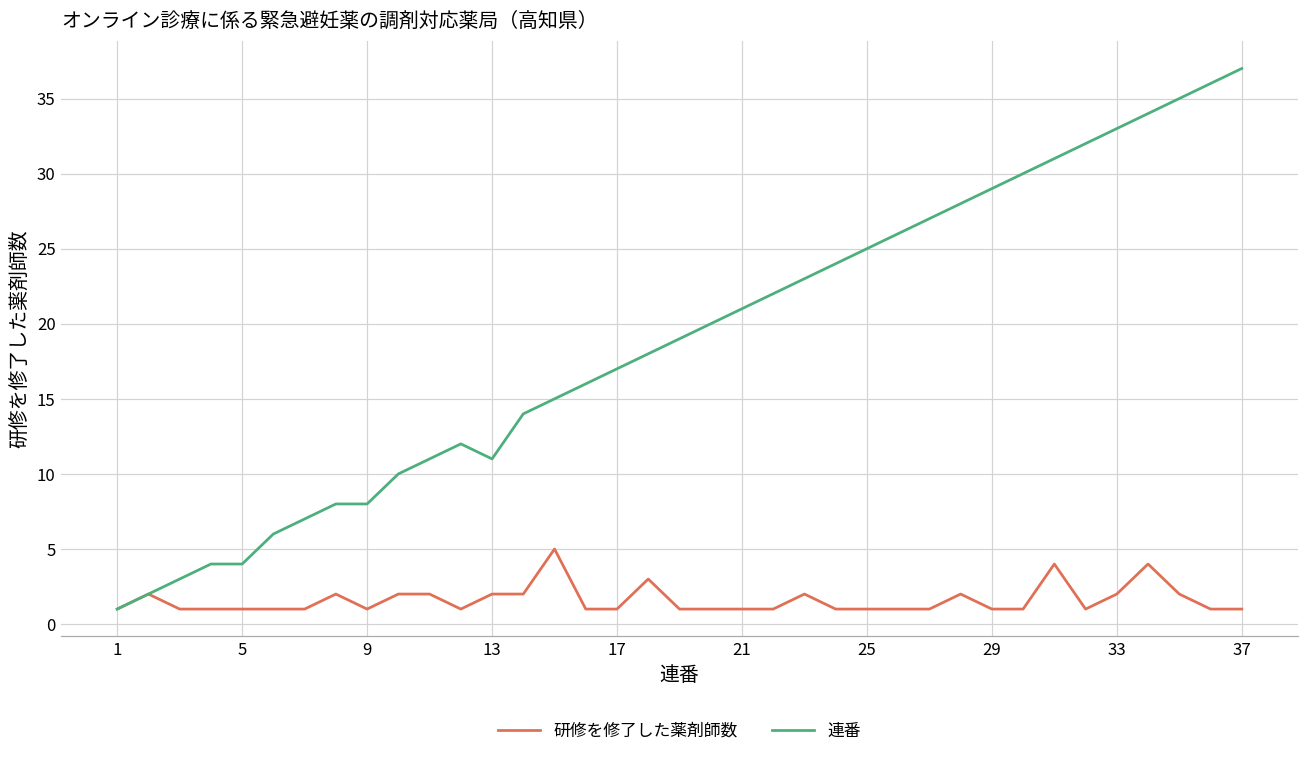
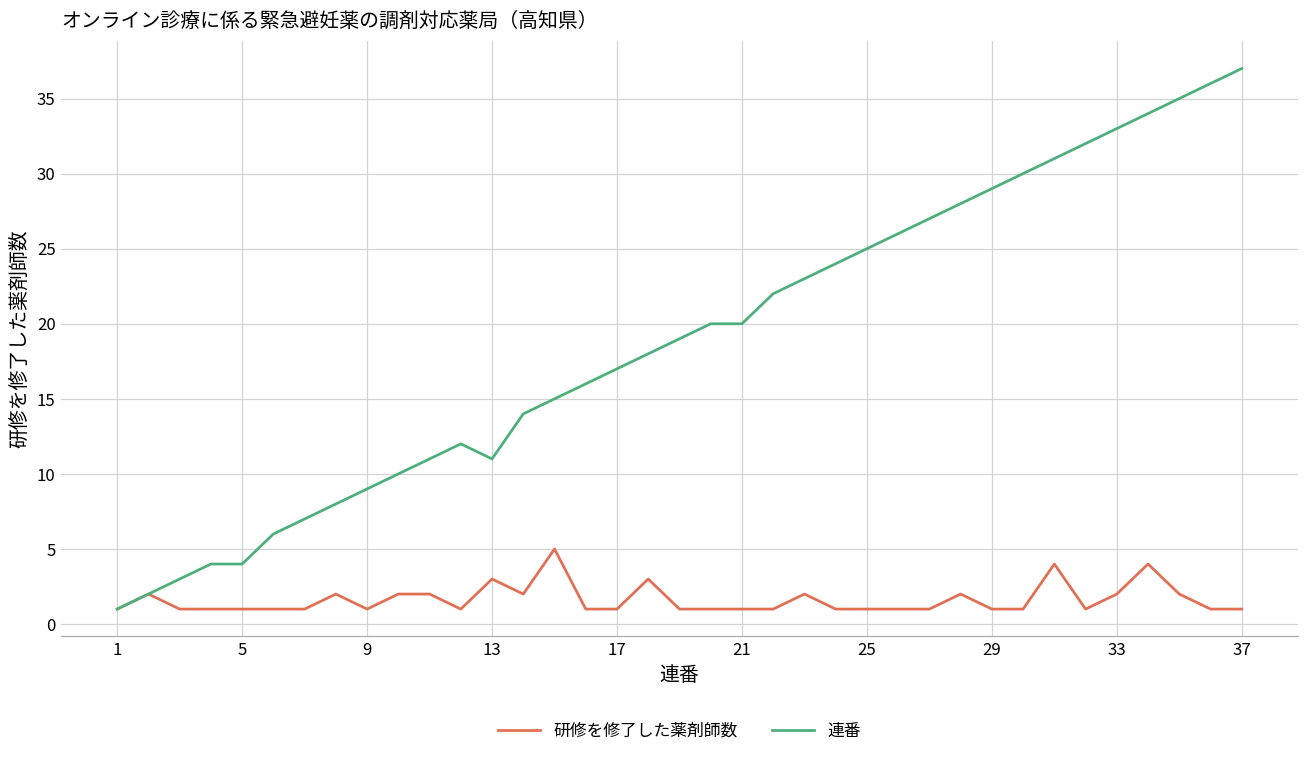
連番, 9: 8 -> 9
研修を修了した薬剤師数, 13: 2 -> 3
連番, 21: 21 -> 20
